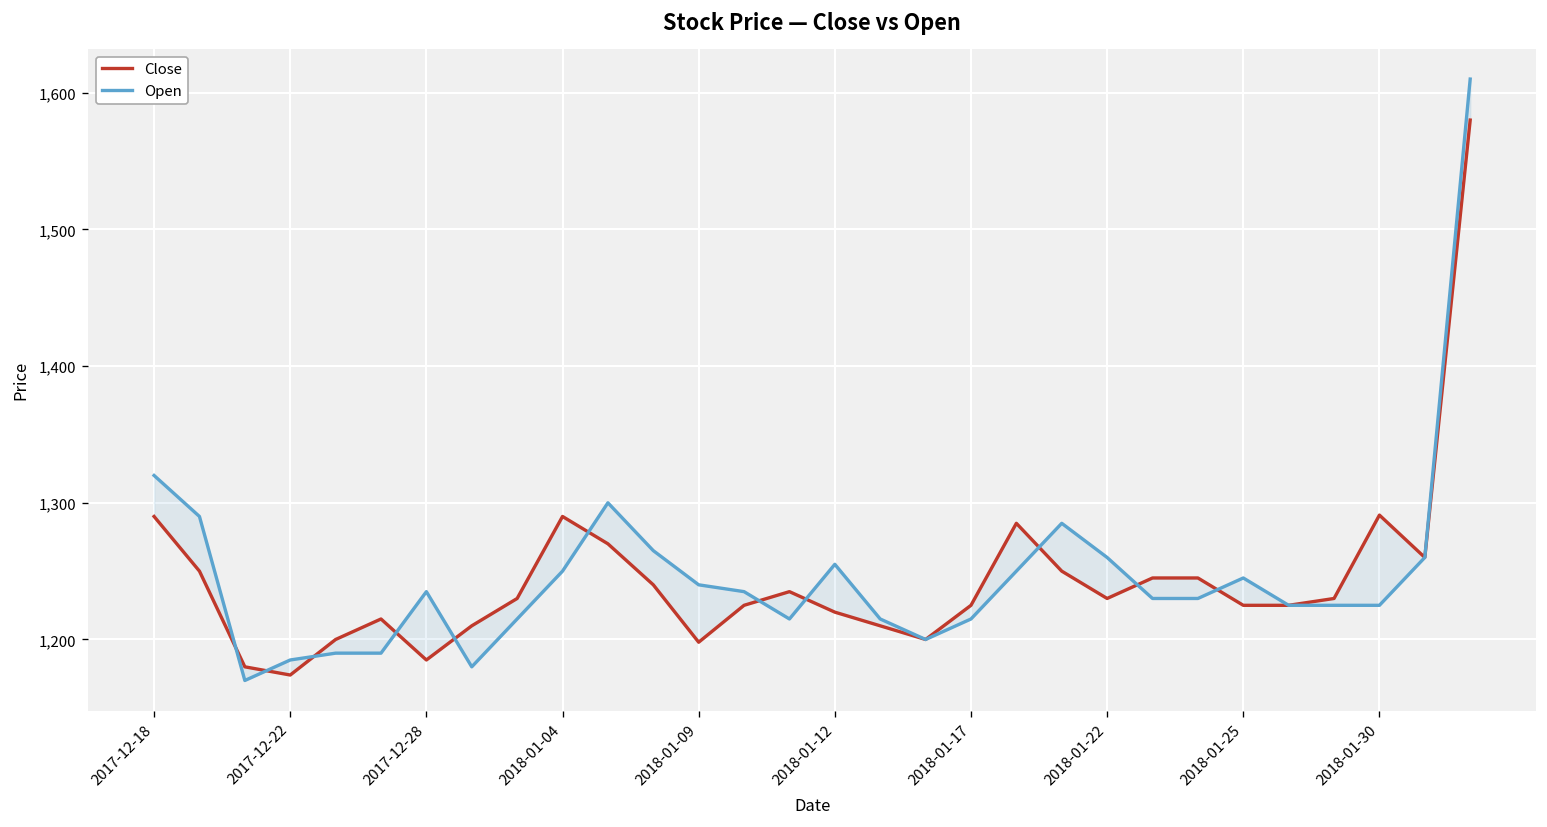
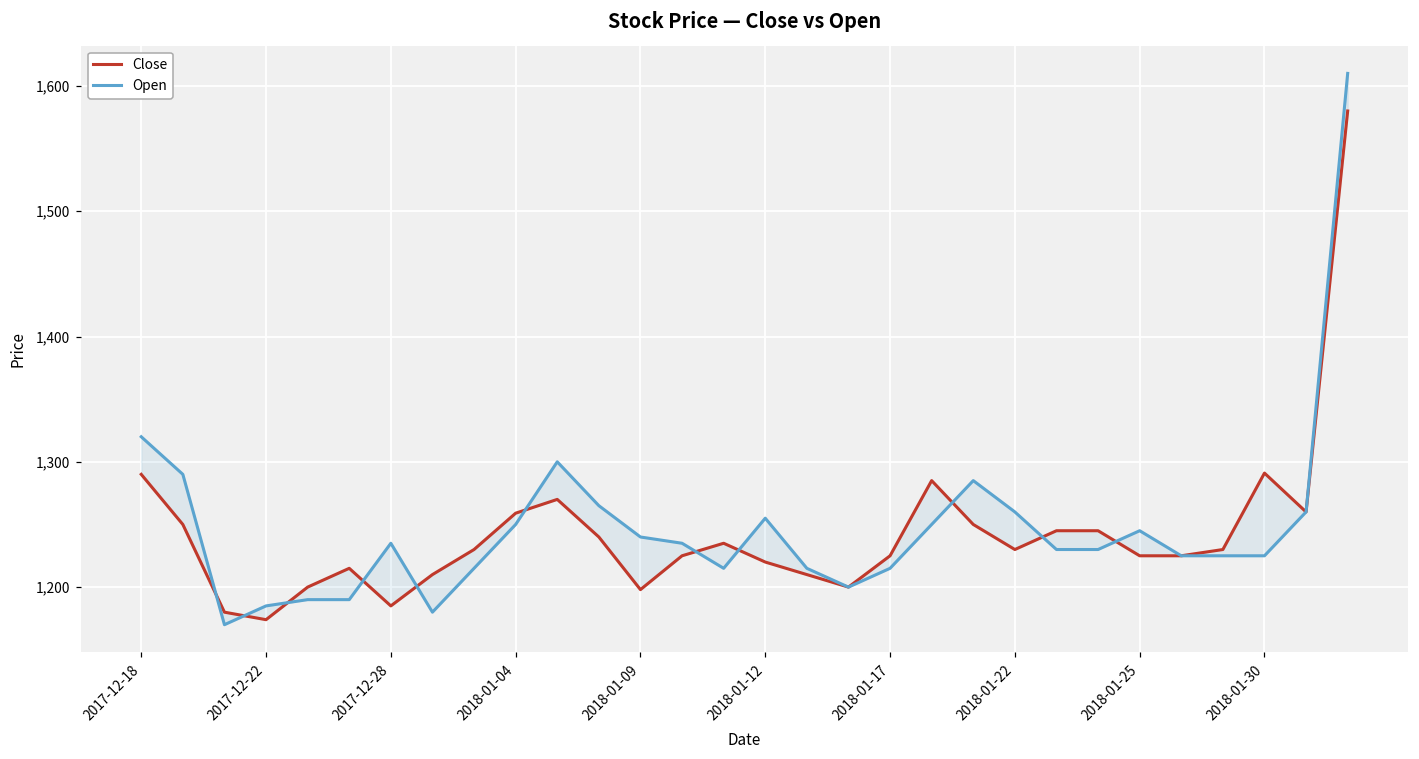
Close, 2018-01-04: 1,290 -> 1,259
